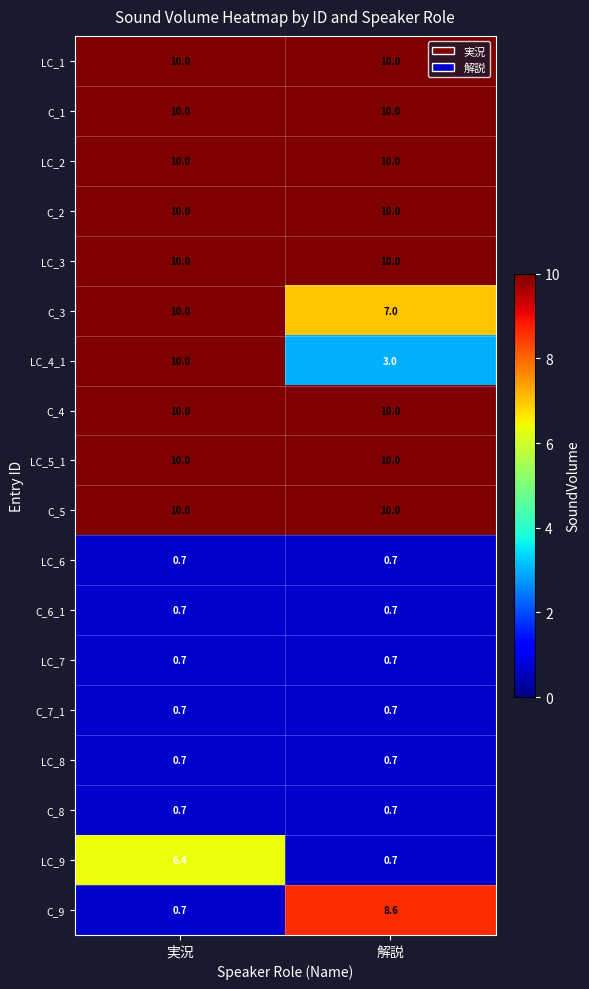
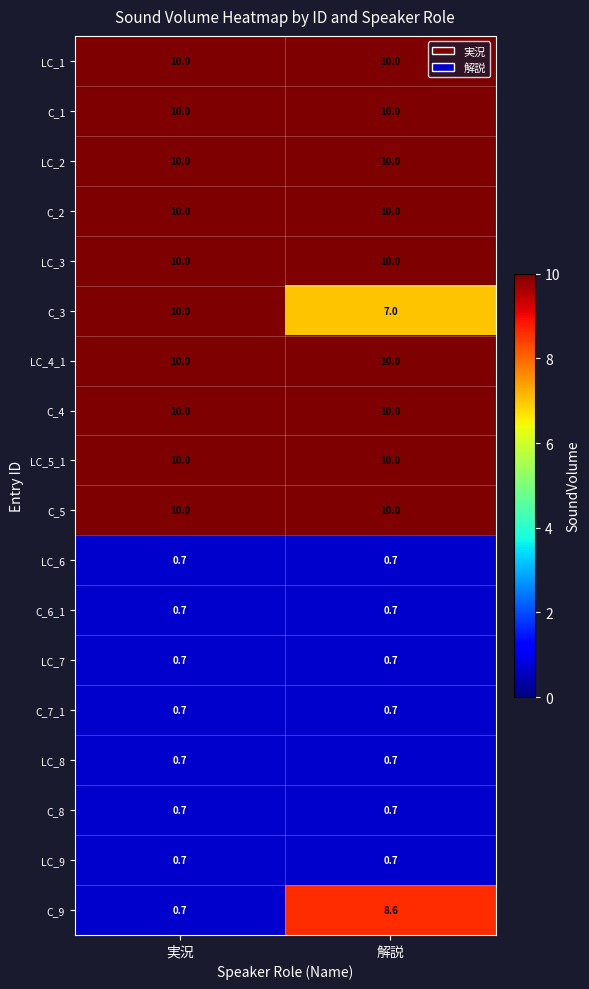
LC_4_1, 解説: 3.0 -> 10.0
LC_9, 実況: 6.4 -> 0.7
